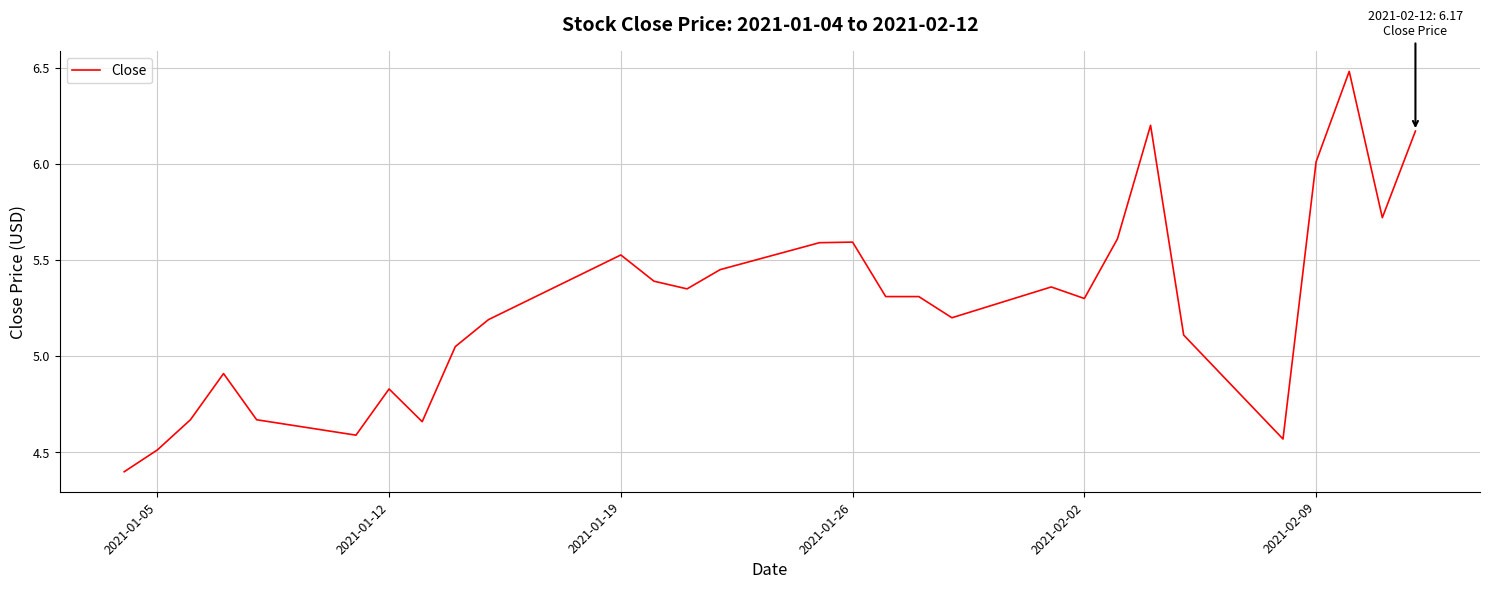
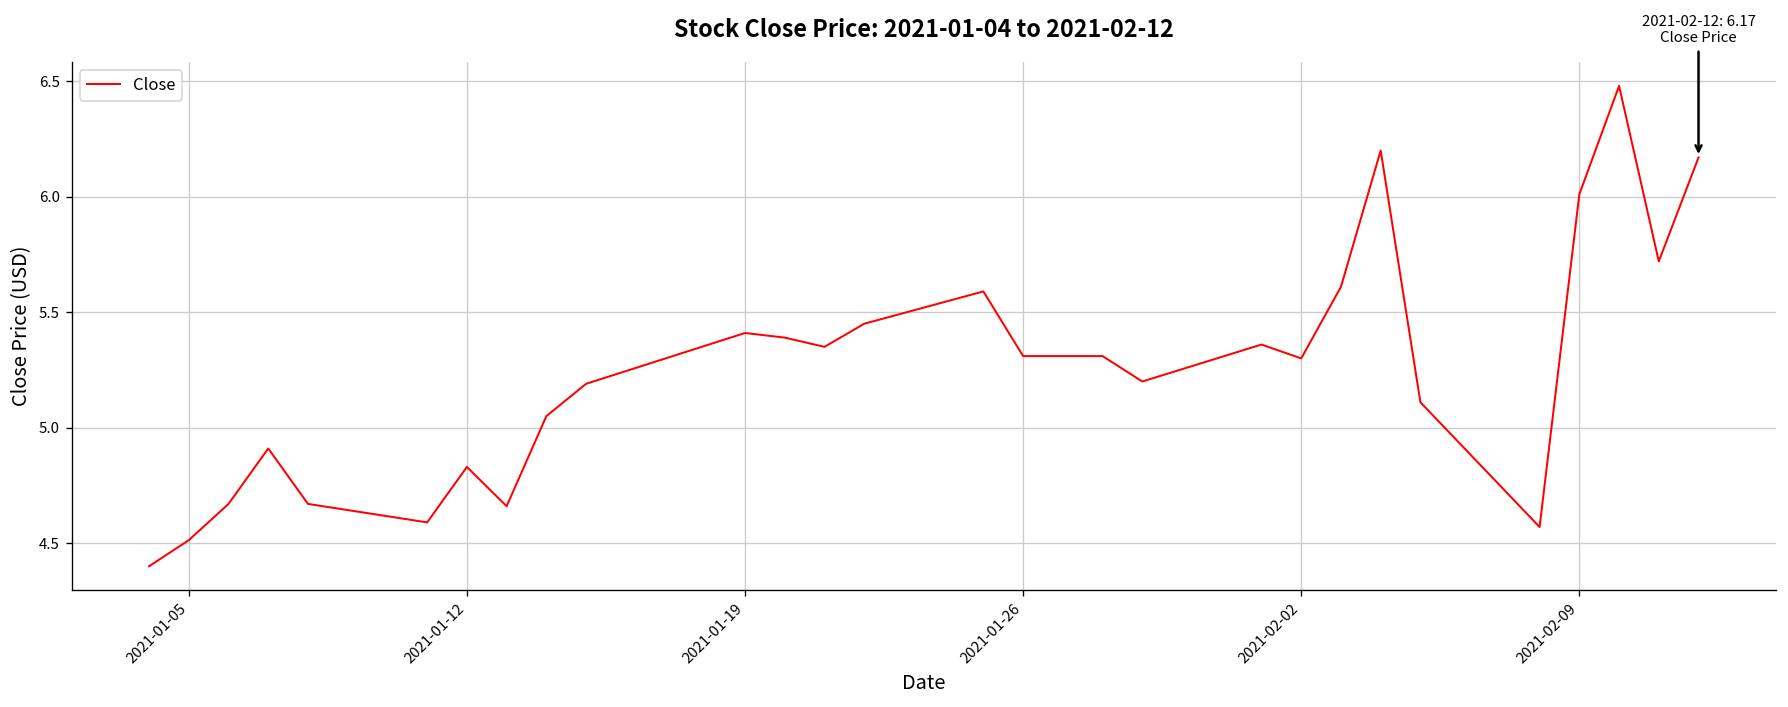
2021-01-19: 5.53 -> 5.41
2021-01-26: 5.59 -> 5.31
